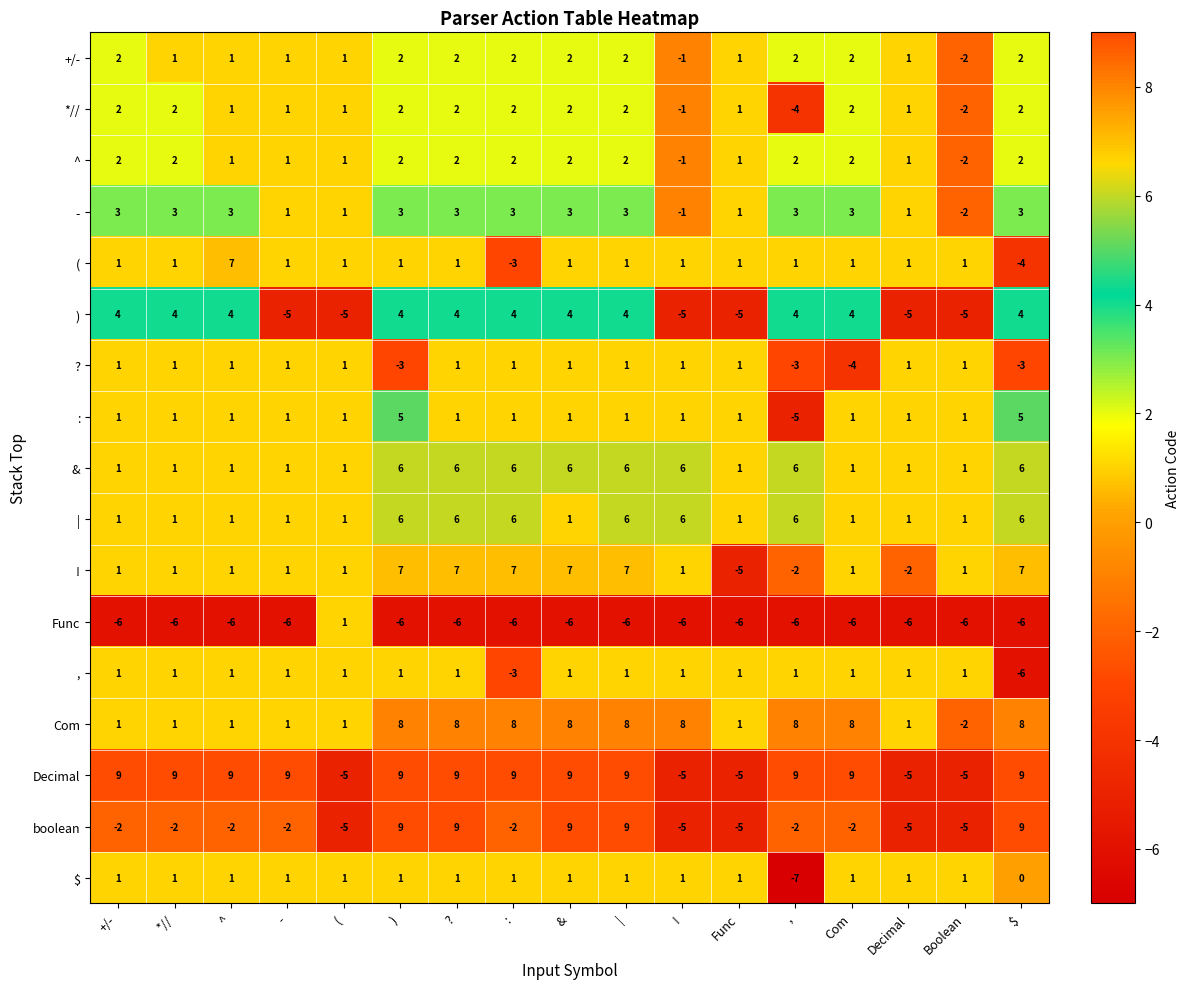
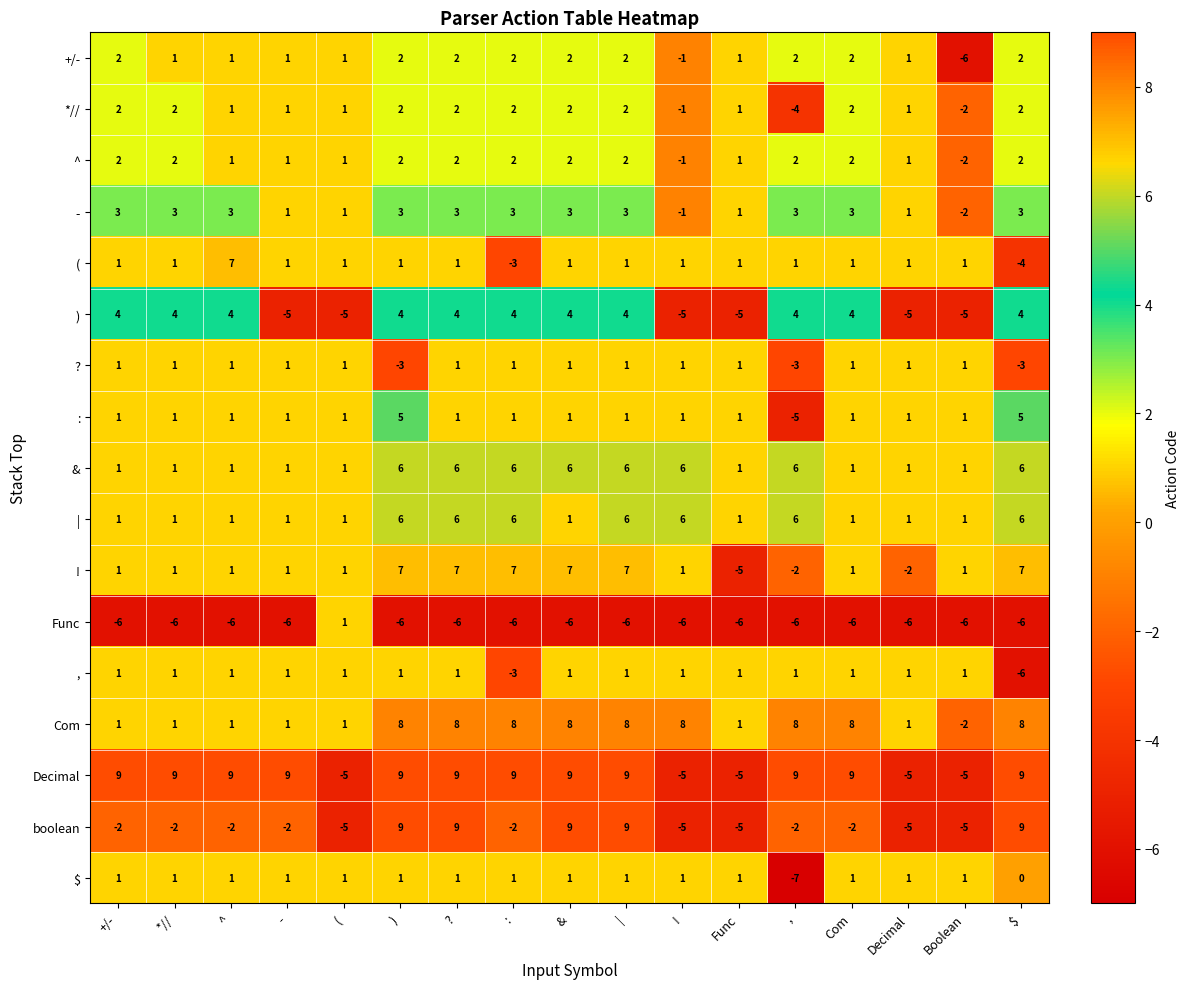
+/-, Boolean: -2 -> -6
?, Com: -4 -> 1
